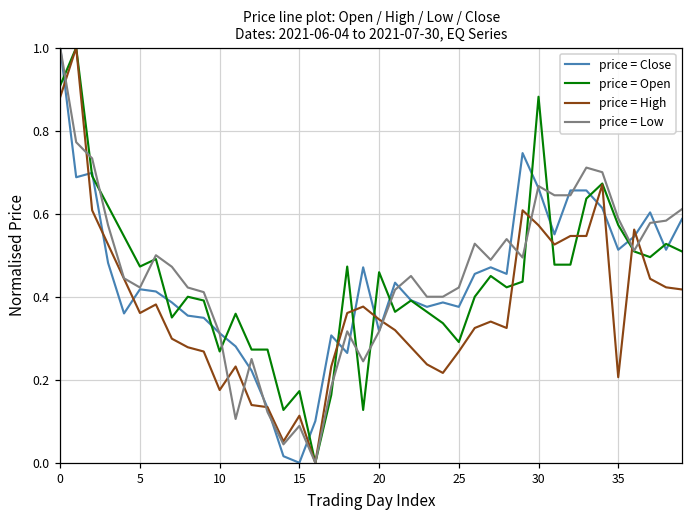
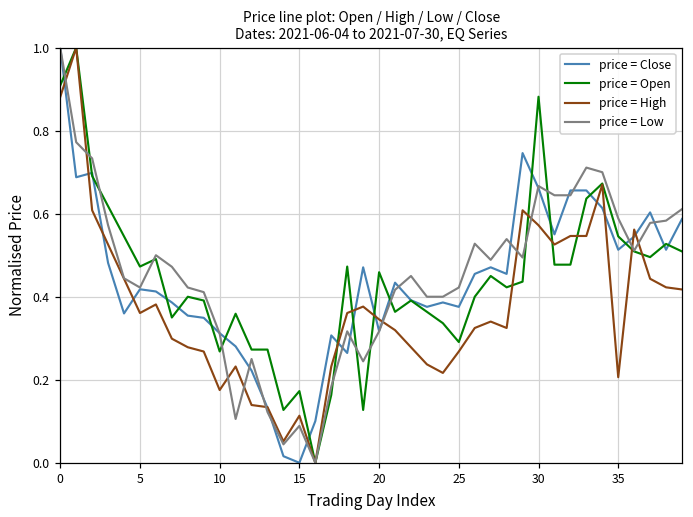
price = Open, 35: 0.57 -> 0.55
